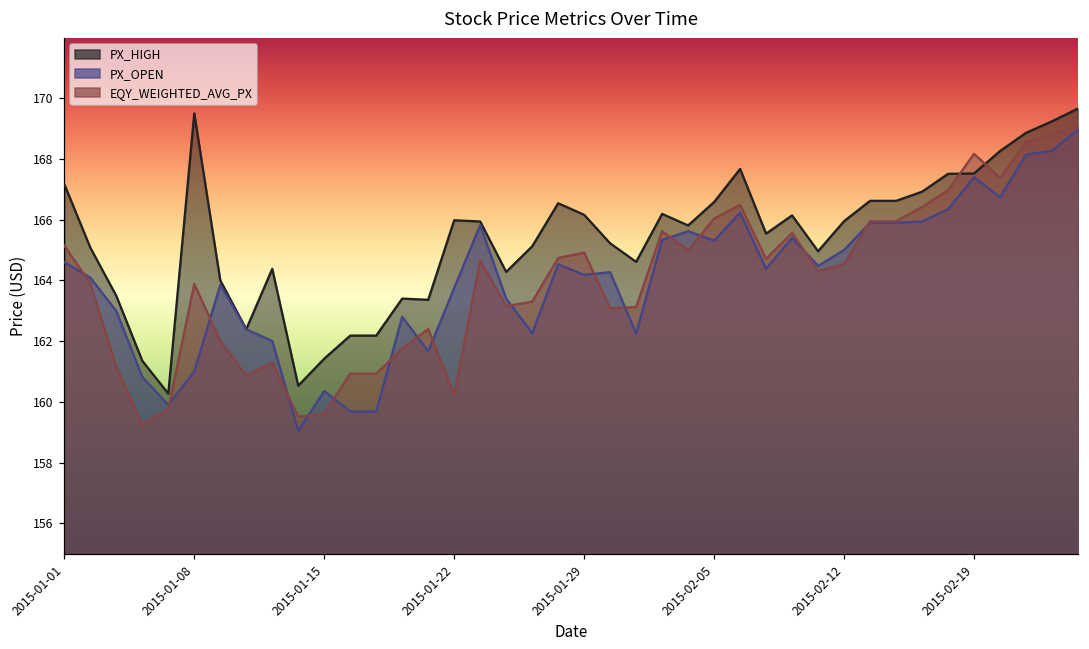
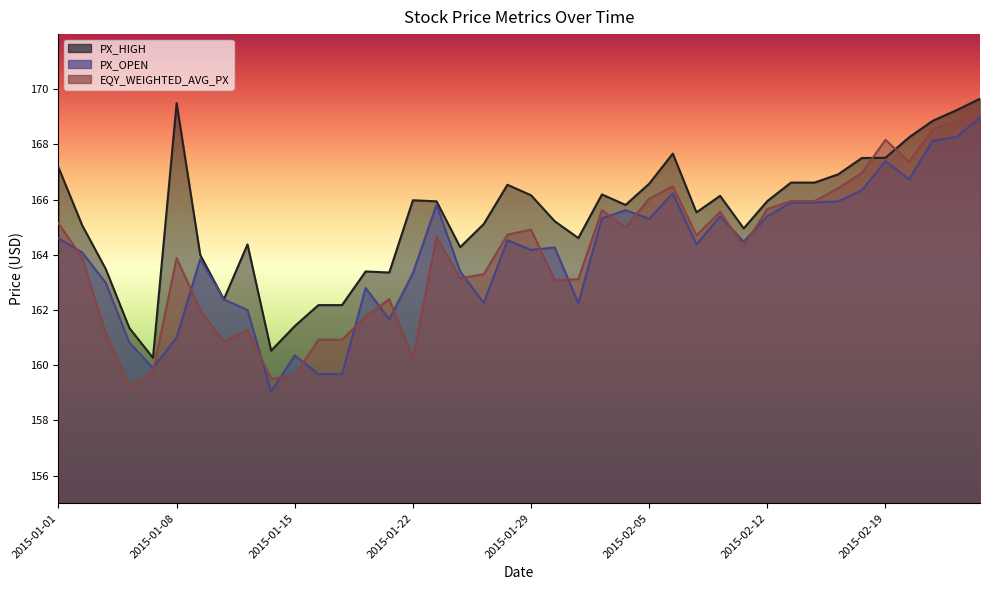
PX_OPEN, 2015-01-22: 163.8 -> 163.3
PX_OPEN, 2015-02-12: 165.0 -> 165.4
EQY_WEIGHTED_AVG_PX, 2015-02-12: 164.5 -> 165.7
